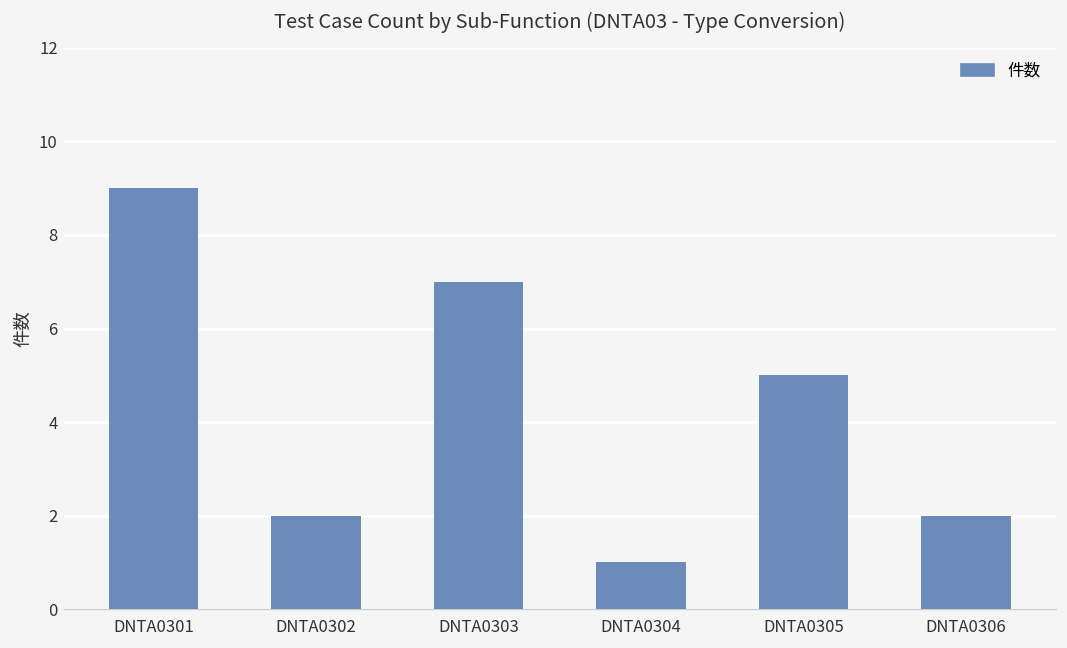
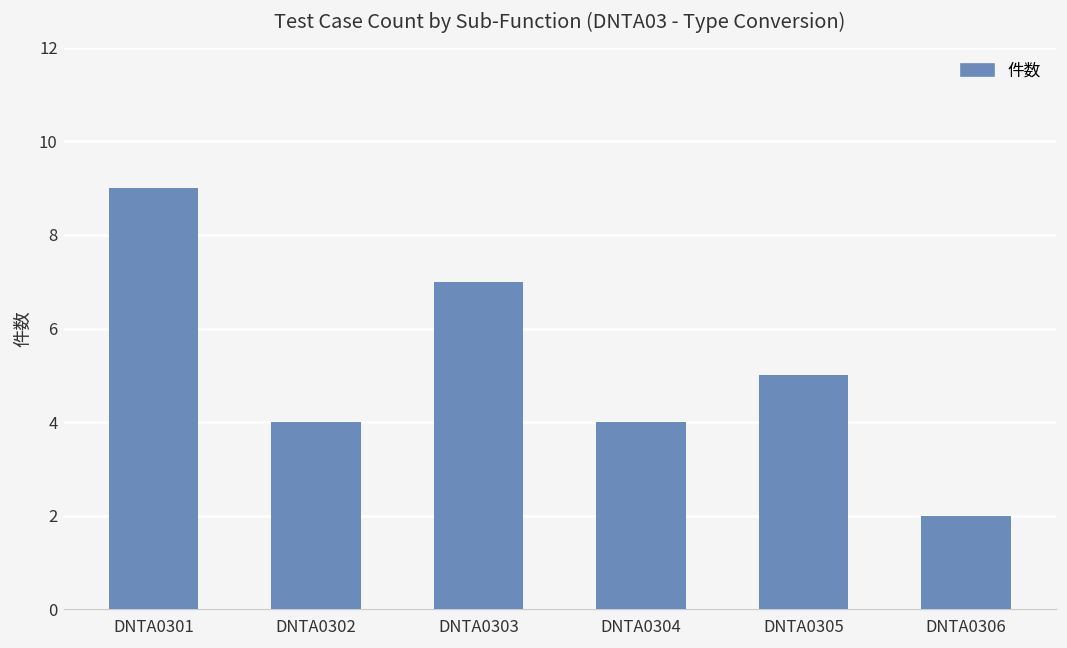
DNTA0302: 2 -> 4
DNTA0304: 1 -> 4
